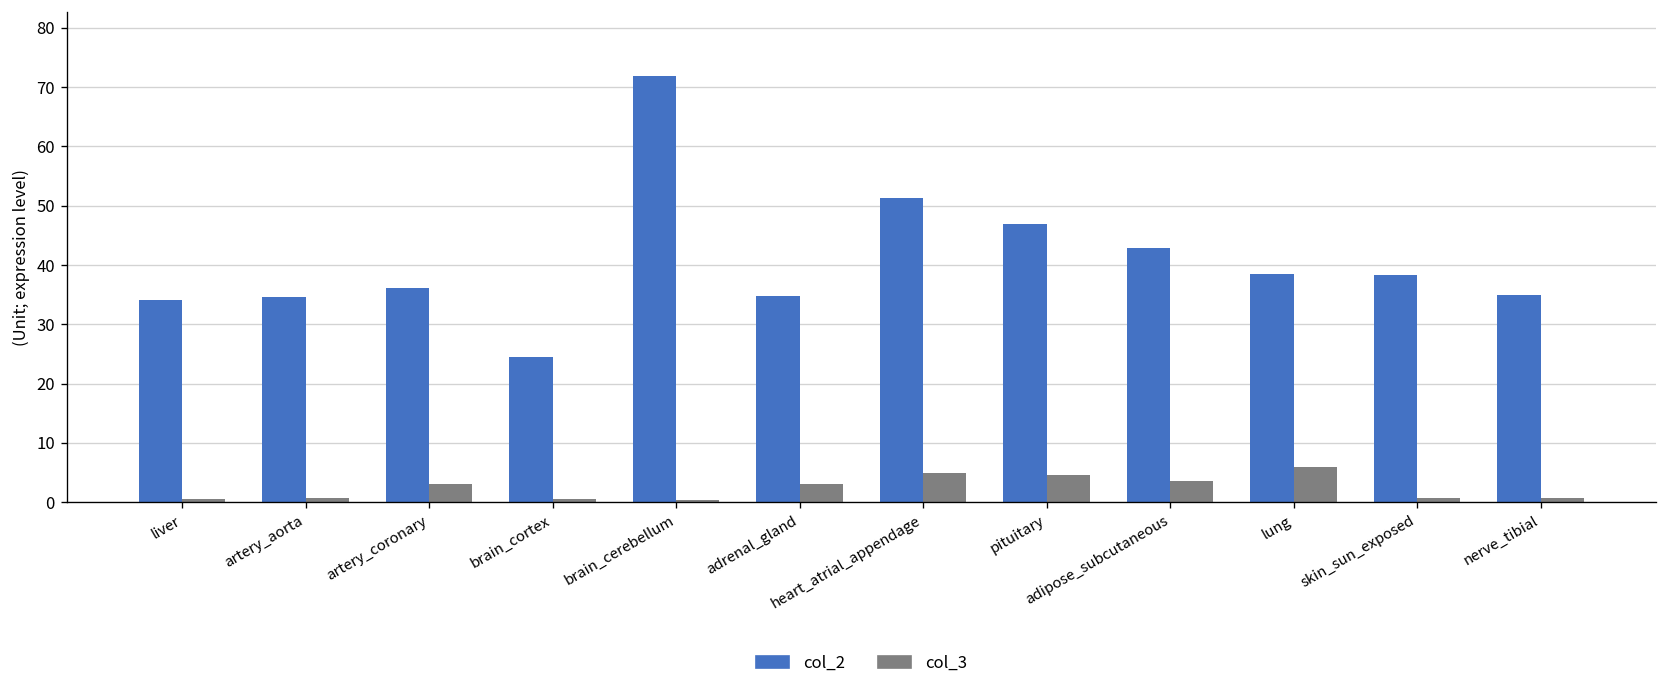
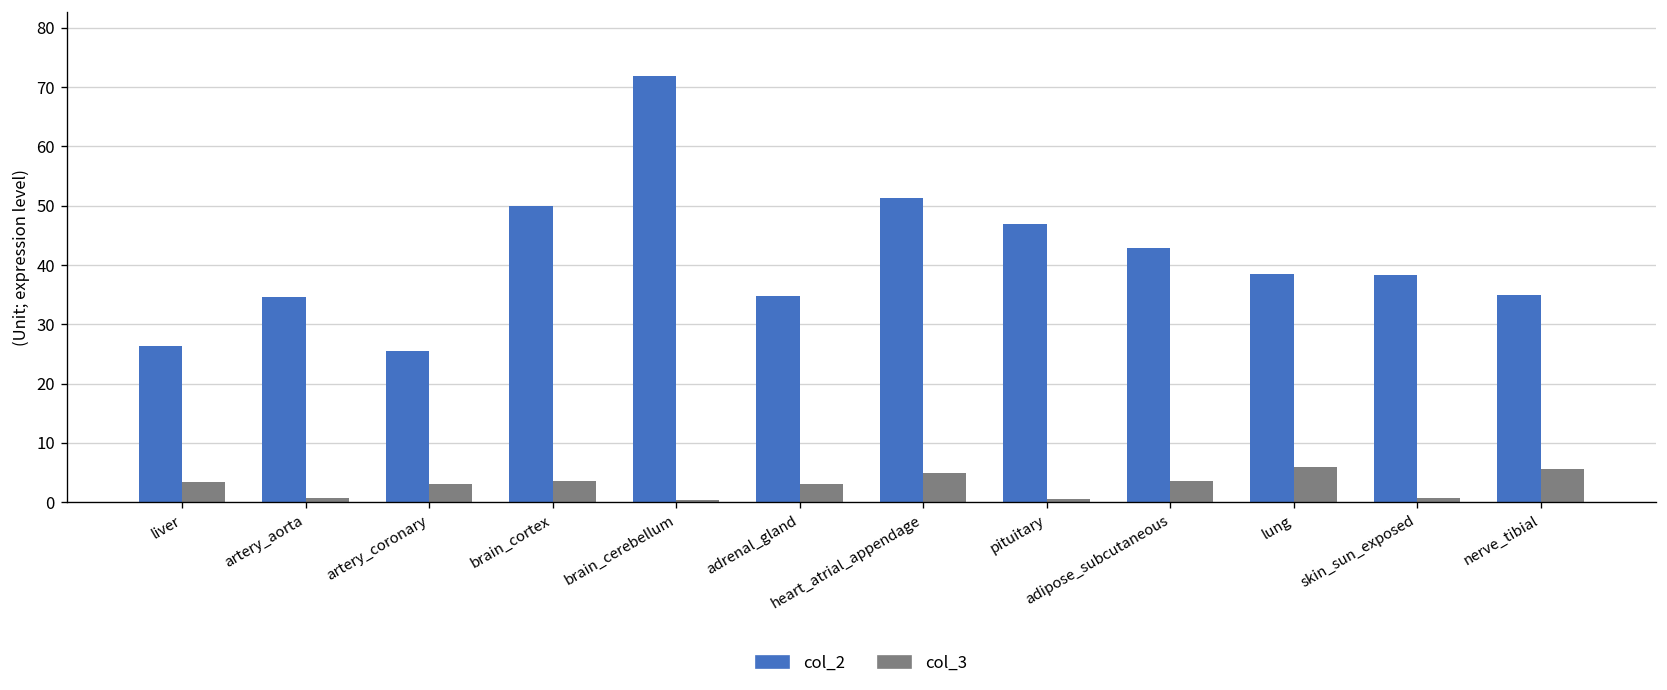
col_2, liver: 34 -> 26
col_3, liver: 1 -> 3
col_2, artery_coronary: 36 -> 25
col_2, brain_cortex: 24 -> 50
col_3, brain_cortex: 1 -> 4
col_3, pituitary: 5 -> 1
col_3, nerve_tibial: 1 -> 6
